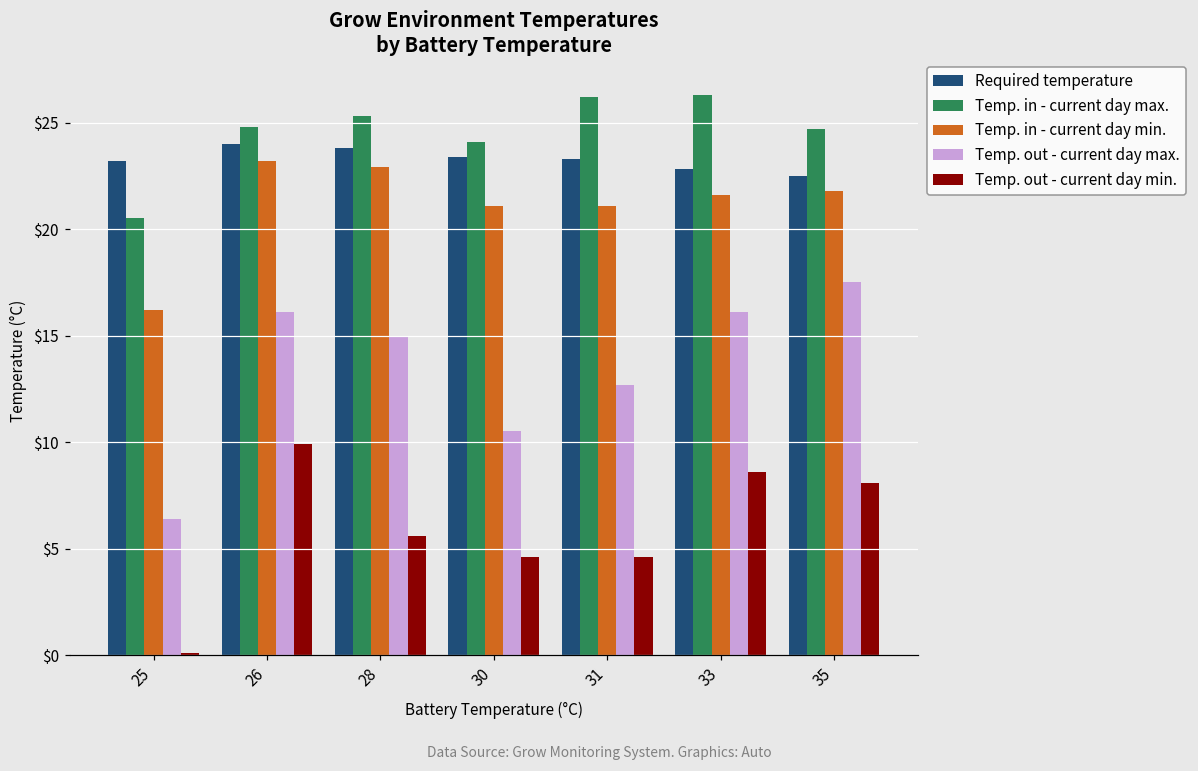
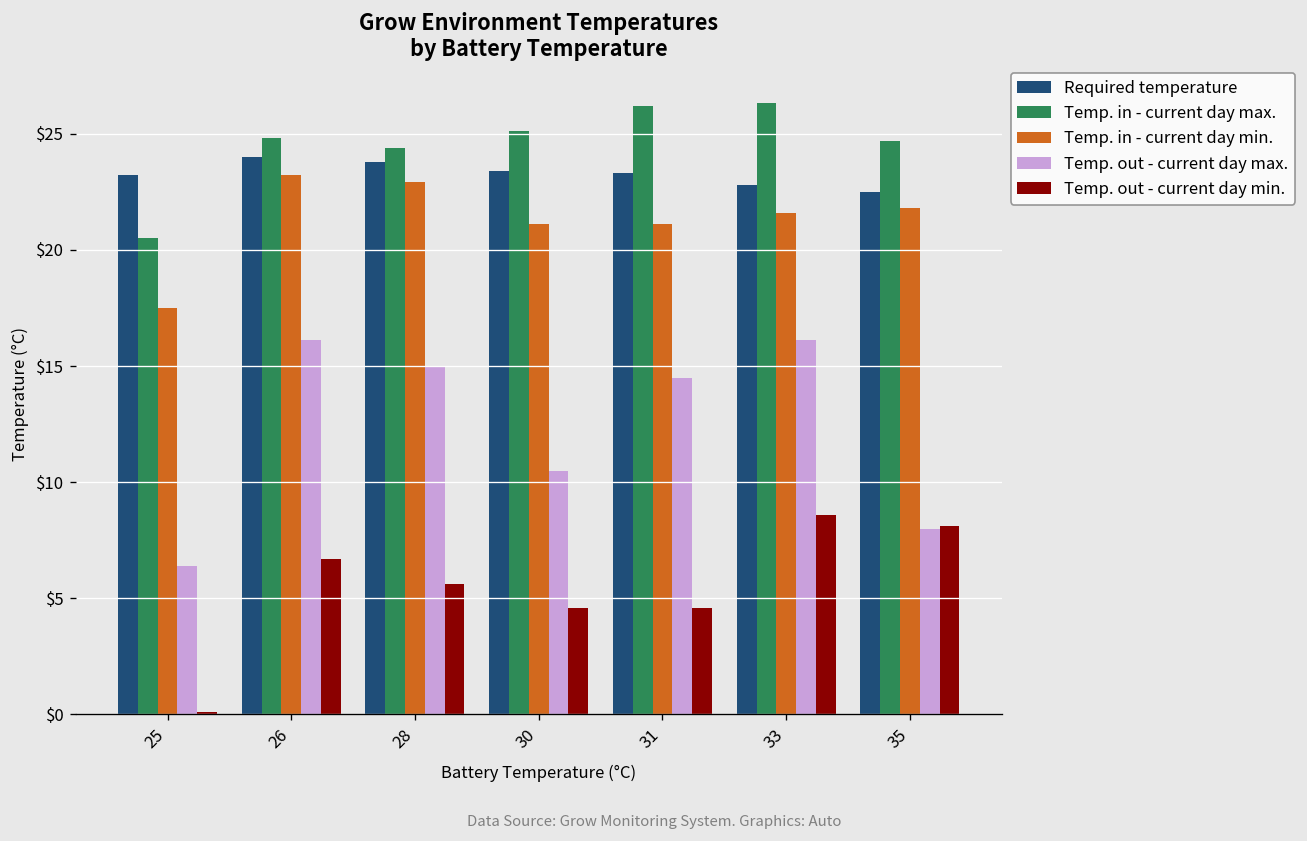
Temp. in - current day min., 25: $16.2 -> $17.5
Temp. out - current day min., 26: $9.9 -> $6.7
Temp. in - current day max., 28: $25.3 -> $24.4
Temp. in - current day max., 30: $24.1 -> $25.1
Temp. out - current day max., 31: $12.7 -> $14.5
Temp. out - current day max., 35: $17.5 -> $8.0
